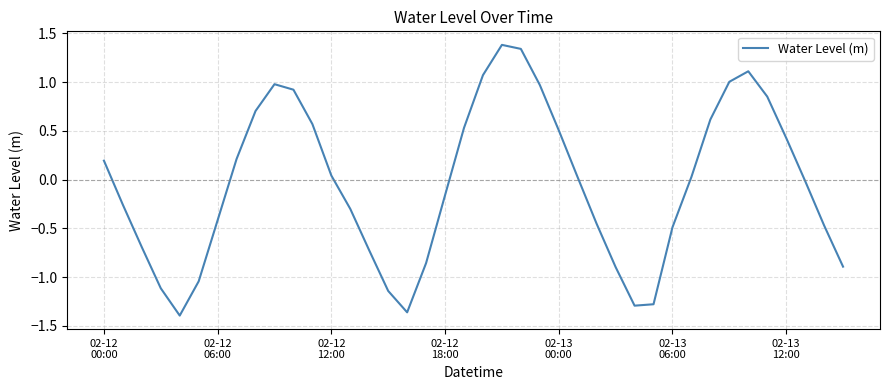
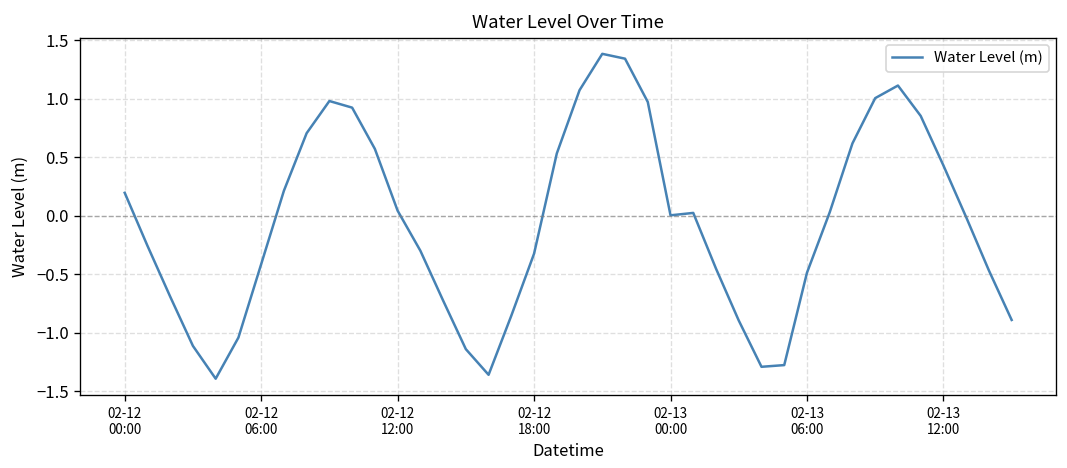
02-12 18:00: -0.2 -> -0.3
02-13 00:00: 0.5 -> 0.0
